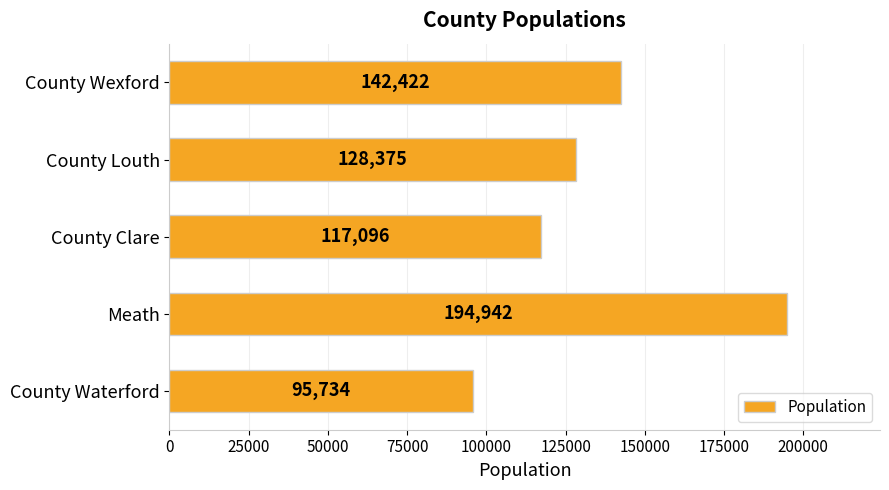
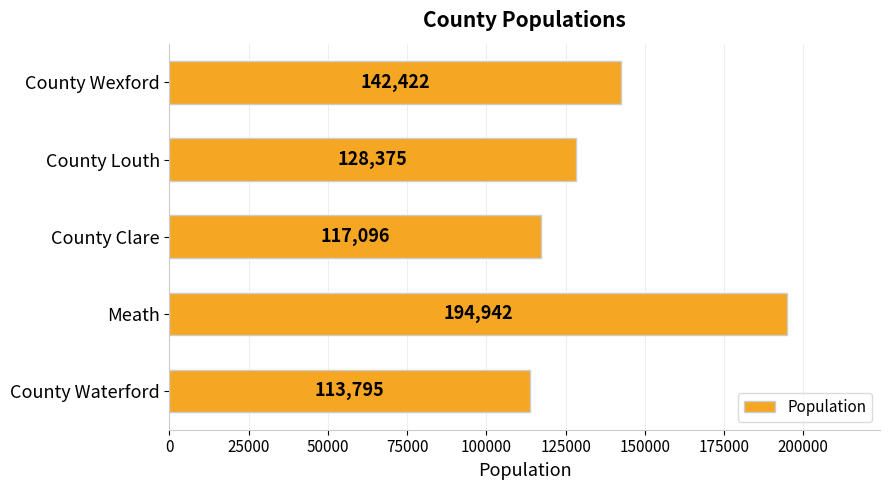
County Waterford: 95,734 -> 113,795
